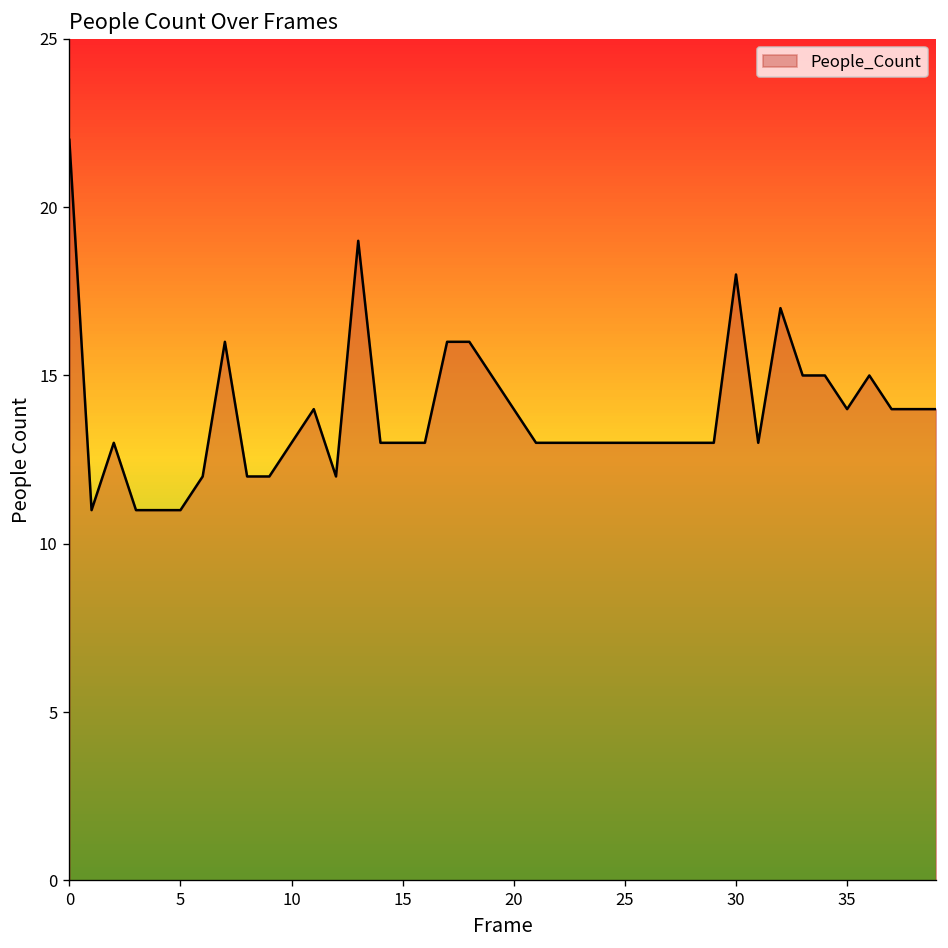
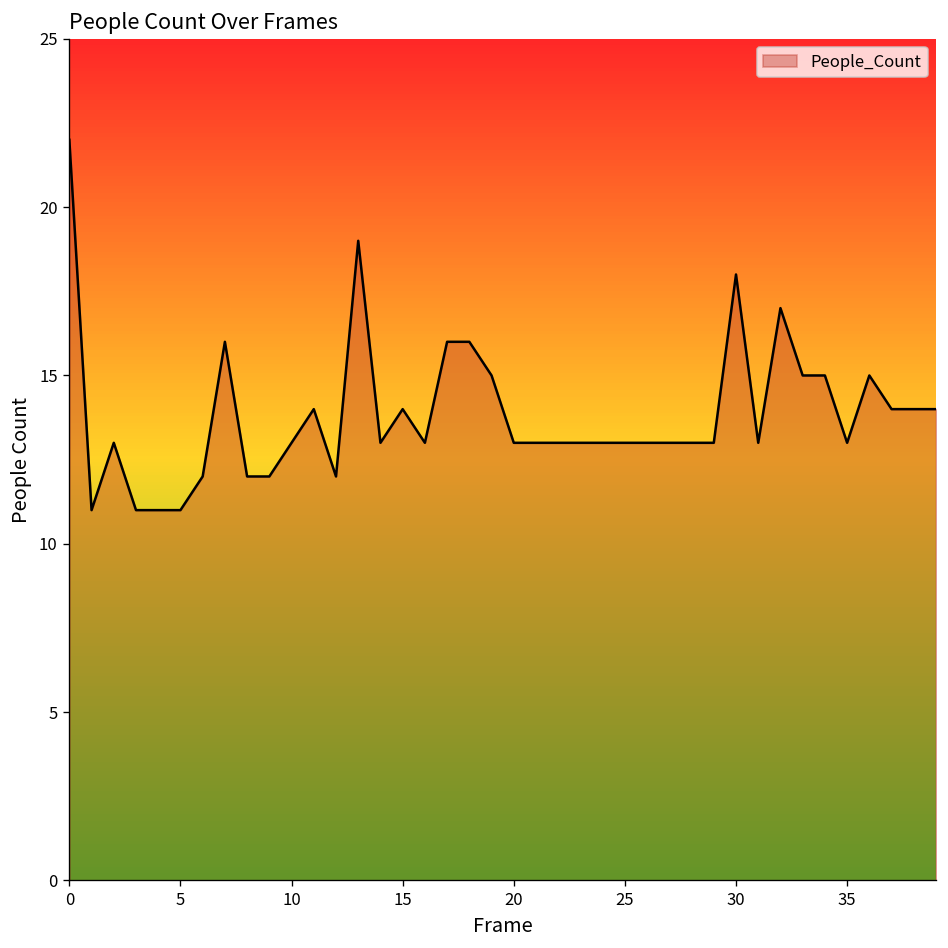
15: 13 -> 14
20: 14 -> 13
35: 14 -> 13
